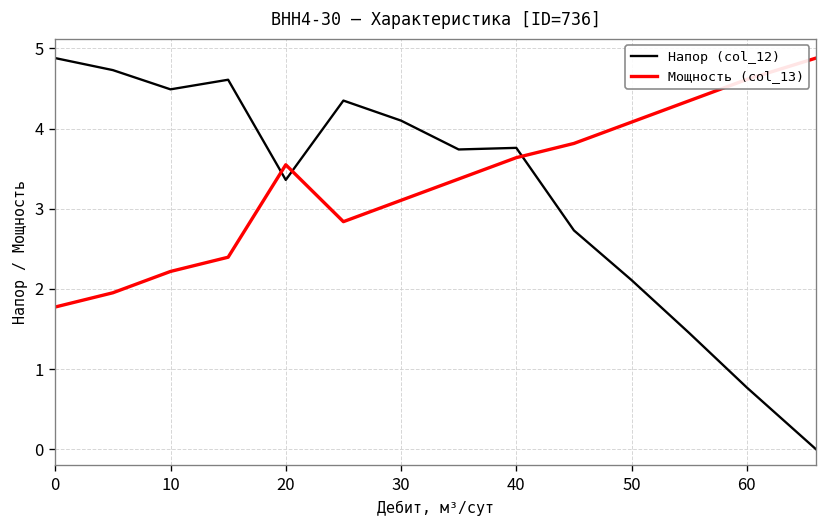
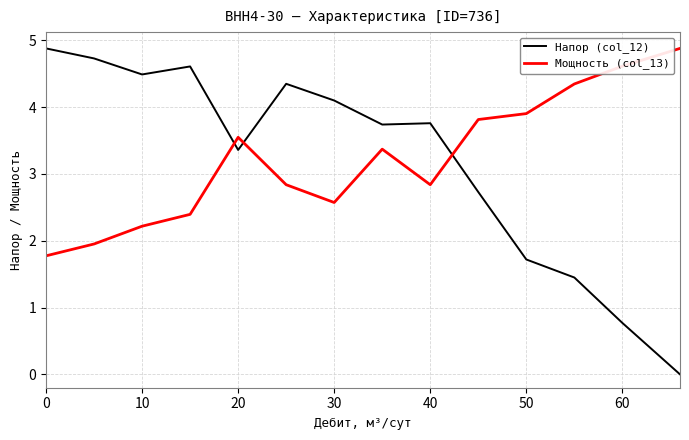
Мощность (col_13), 30: 3.1 -> 2.6
Мощность (col_13), 40: 3.6 -> 2.8
Напор (col_12), 50: 2.1 -> 1.7
Мощность (col_13), 50: 4.1 -> 3.9
